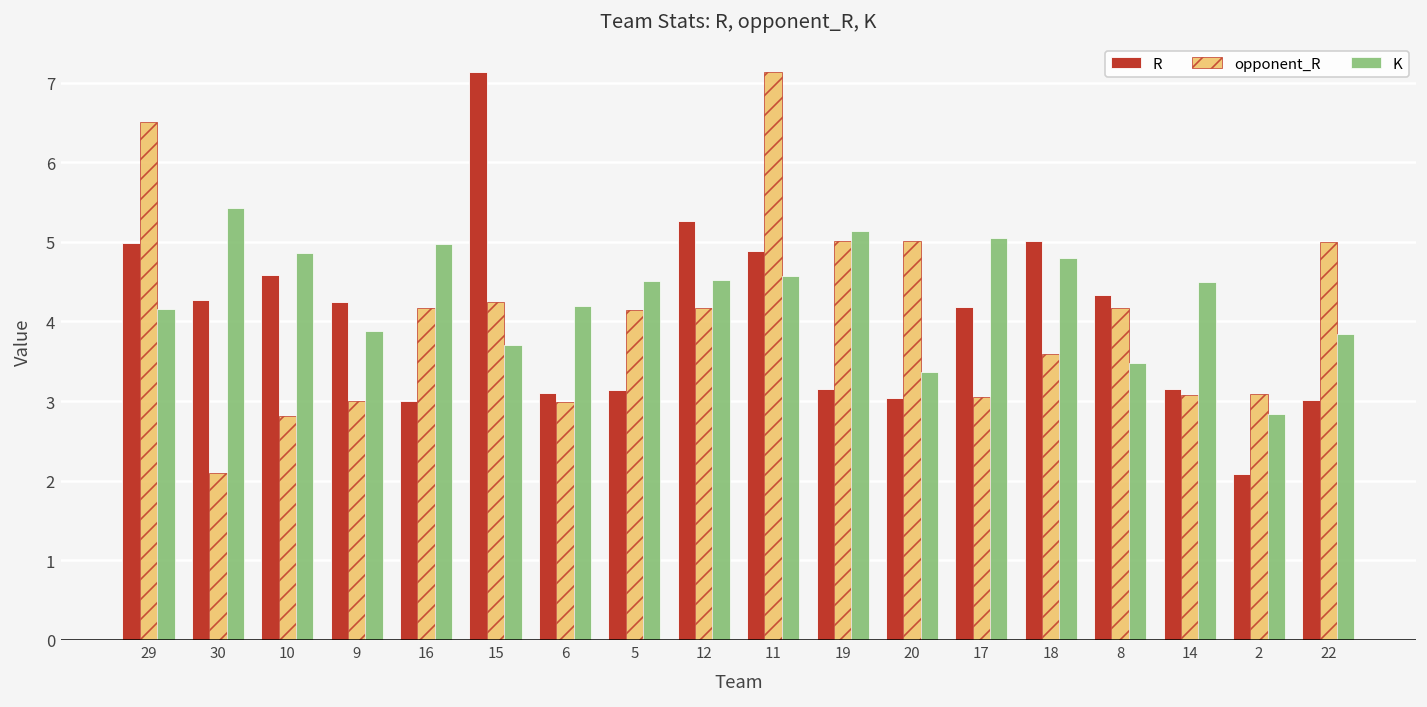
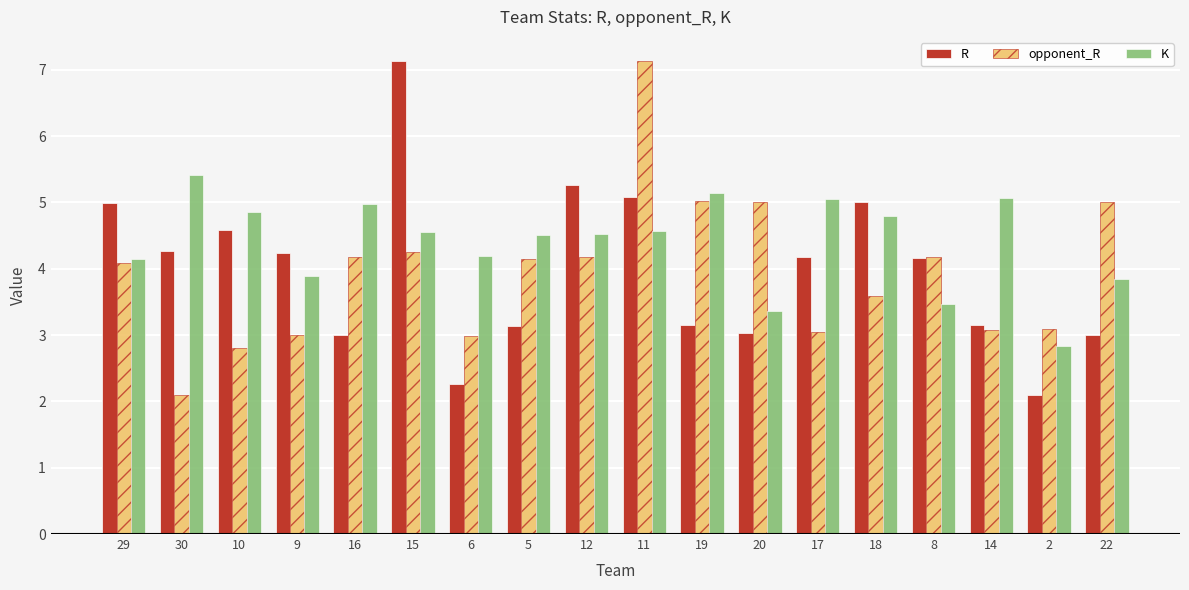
opponent_R, 29: 6.5 -> 4.1
K, 15: 3.7 -> 4.5
R, 6: 3.1 -> 2.3
R, 11: 4.9 -> 5.1
R, 8: 4.3 -> 4.2
K, 14: 4.5 -> 5.1
